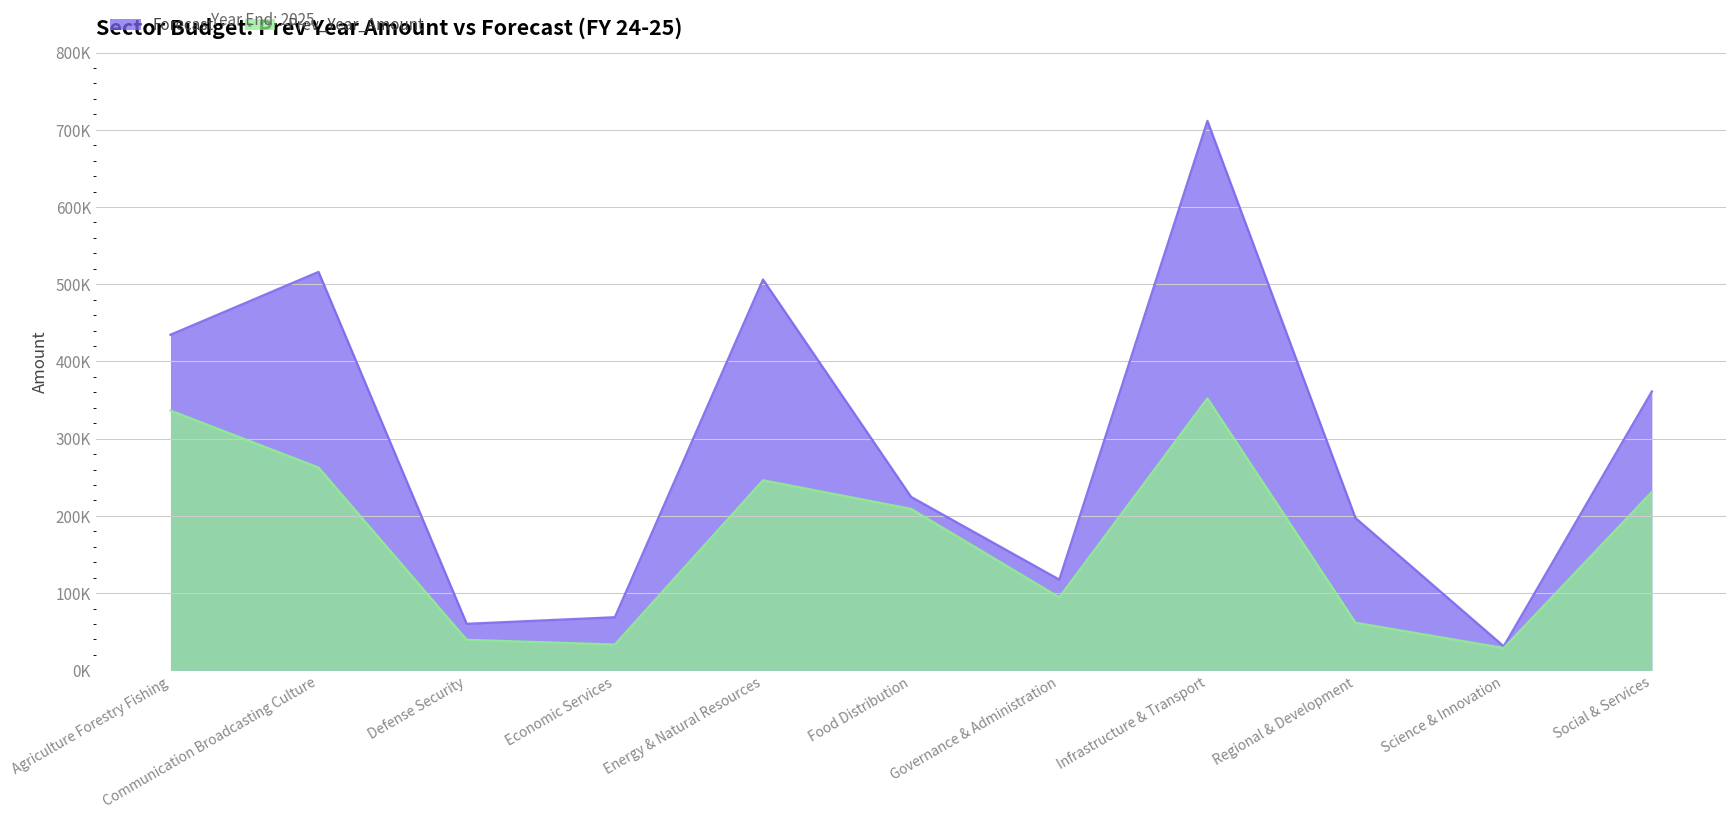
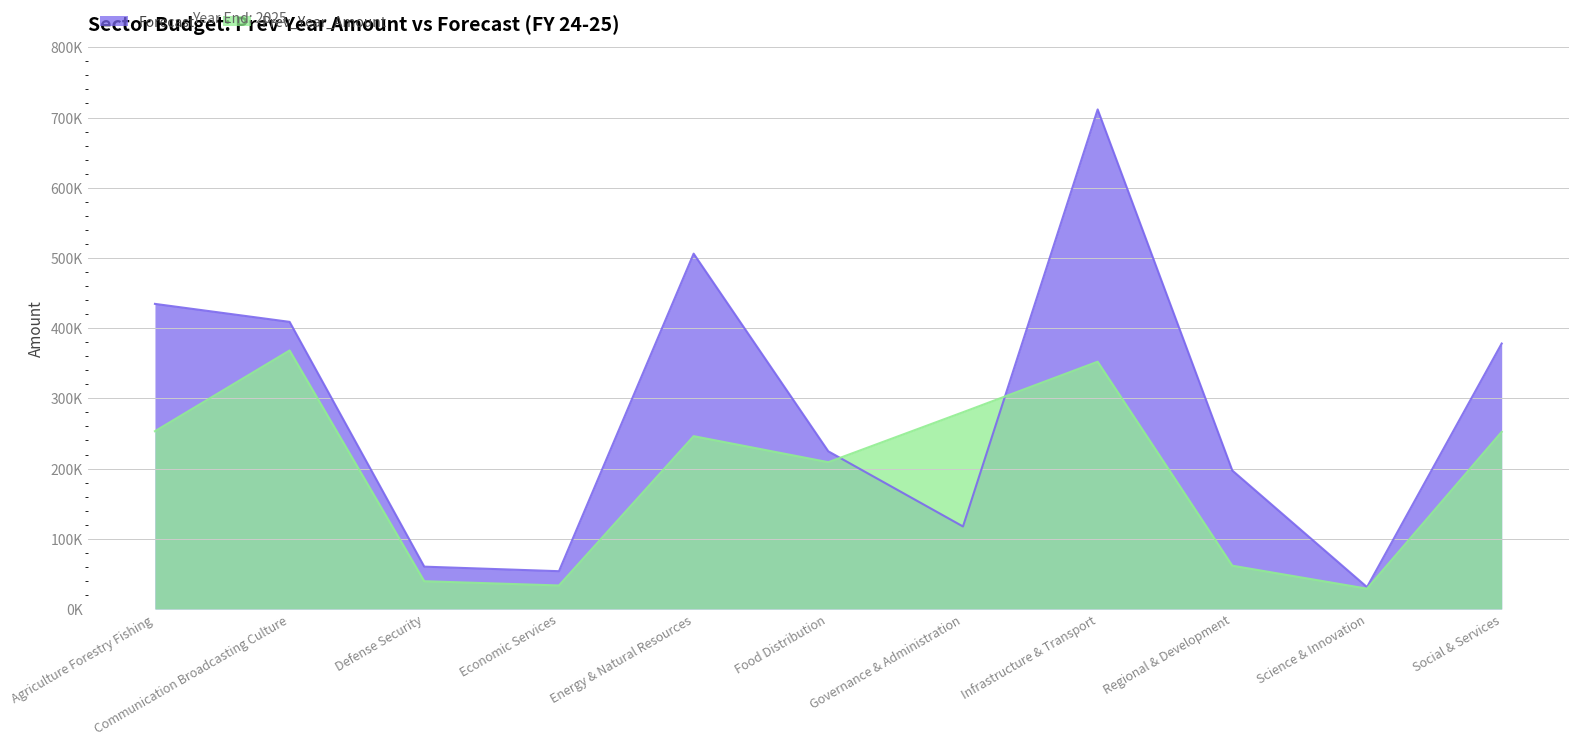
Prev_Year_Amount, Agriculture Forestry Fishing: 340000 -> 250000
Forecast, Communication Broadcasting Culture: 520000 -> 410000
Prev_Year_Amount, Communication Broadcasting Culture: 260000 -> 370000
Forecast, Economic Services: 70000 -> 50000
Prev_Year_Amount, Governance & Administration: 90000 -> 280000
Forecast, Social & Services: 360000 -> 380000
Prev_Year_Amount, Social & Services: 230000 -> 250000
